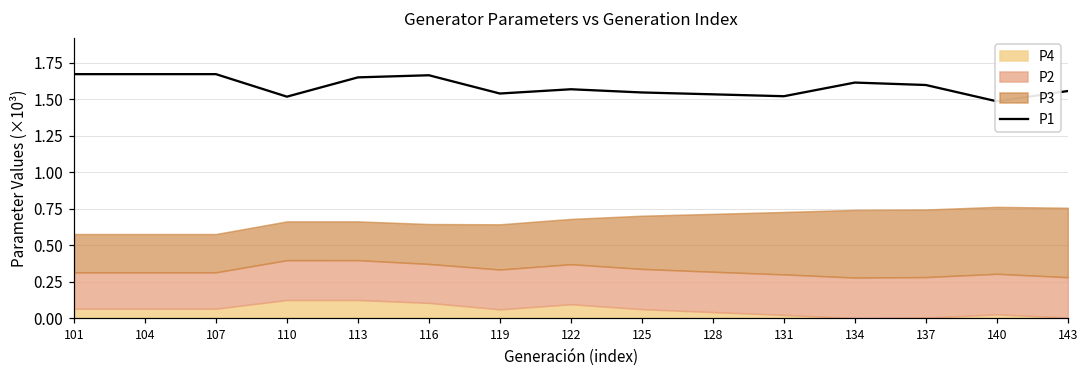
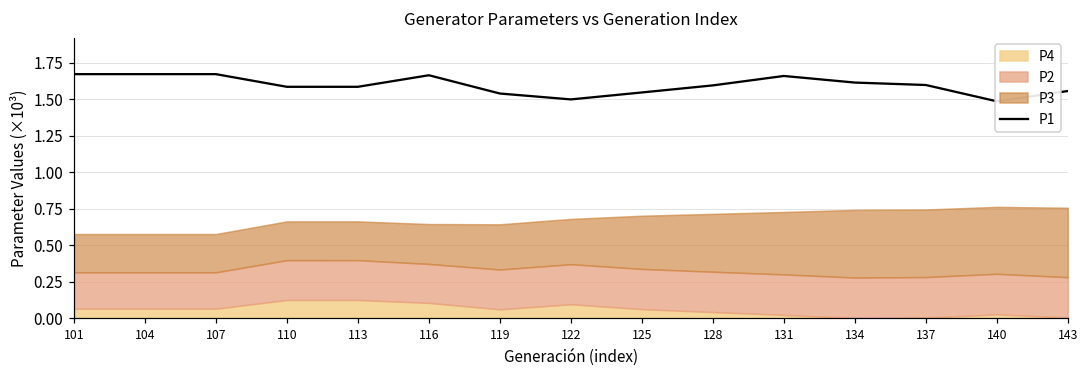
P1, 110: 1.52 -> 1.59
P1, 113: 1.65 -> 1.59
P1, 122: 1.57 -> 1.50
P1, 128: 1.53 -> 1.60
P1, 131: 1.52 -> 1.66
